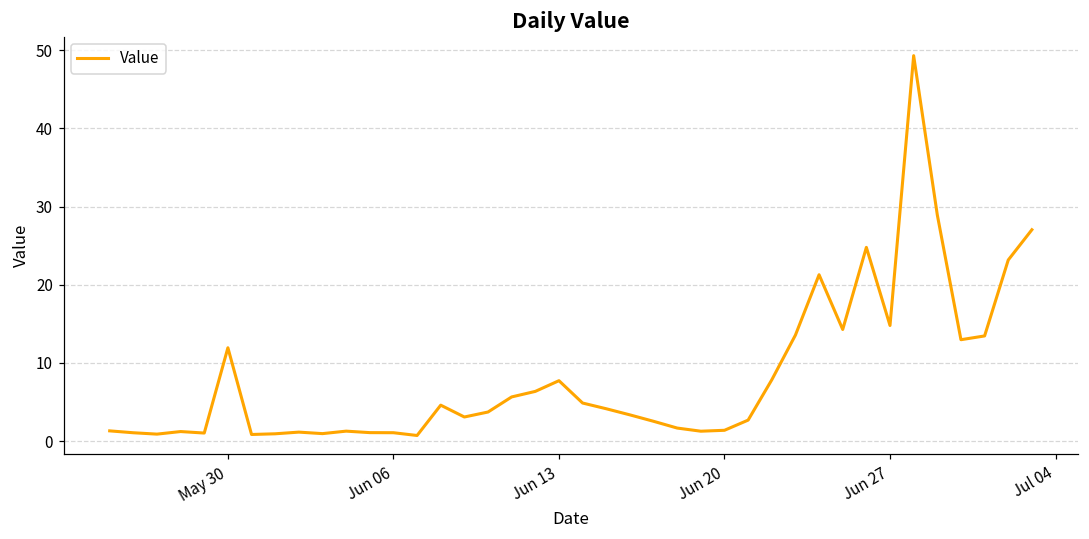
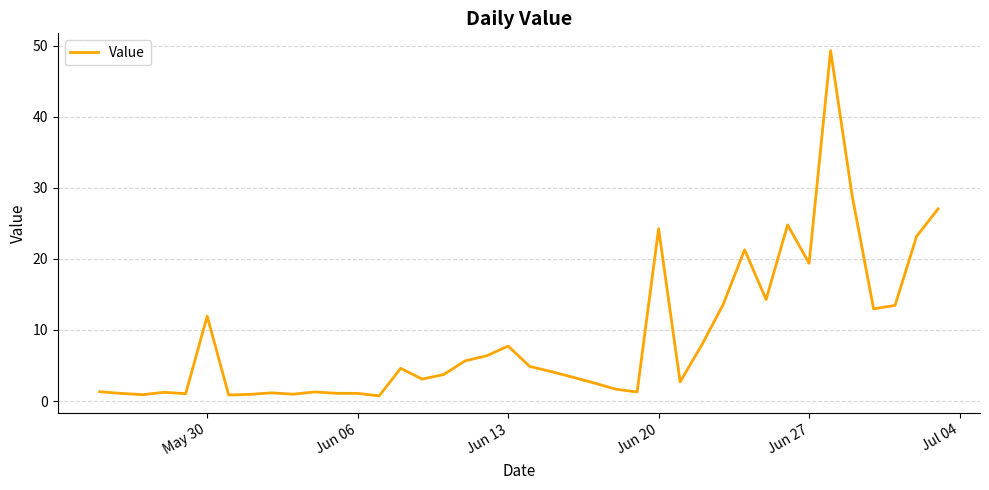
Jun 20: 1 -> 24
Jun 27: 15 -> 19
